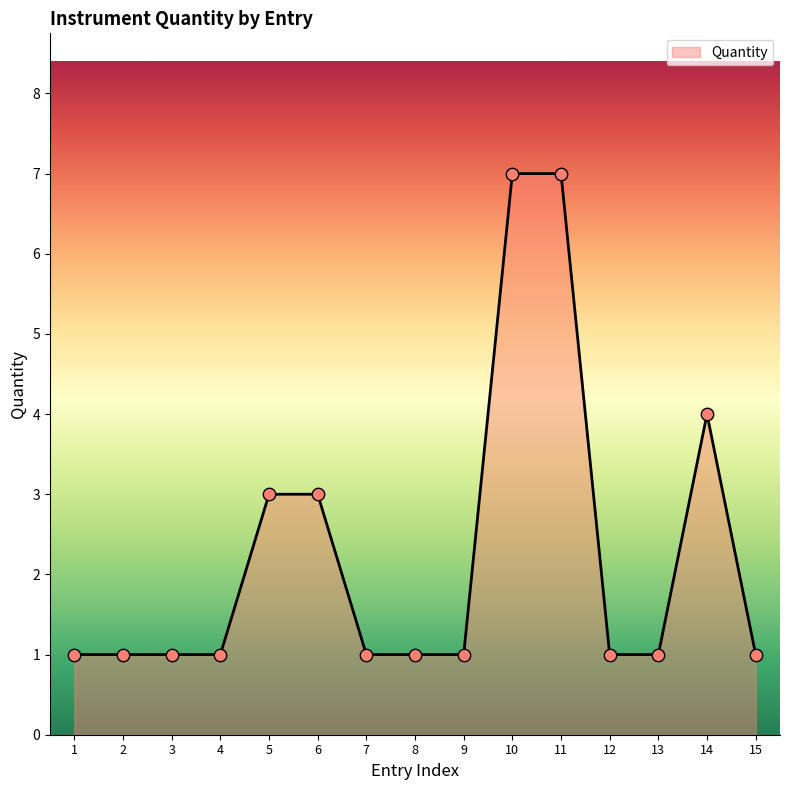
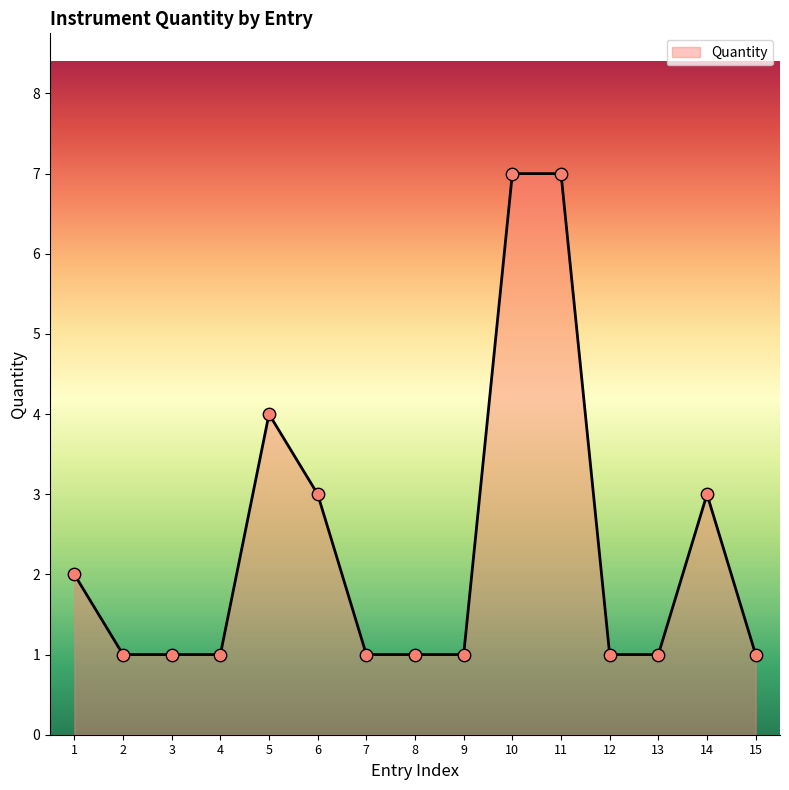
1: 1 -> 2
5: 3 -> 4
14: 4 -> 3
